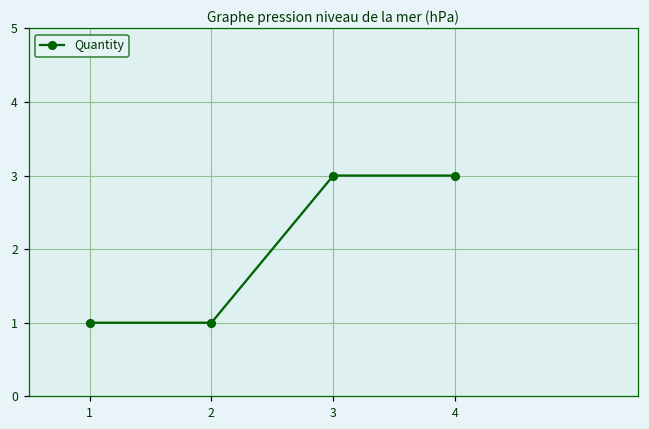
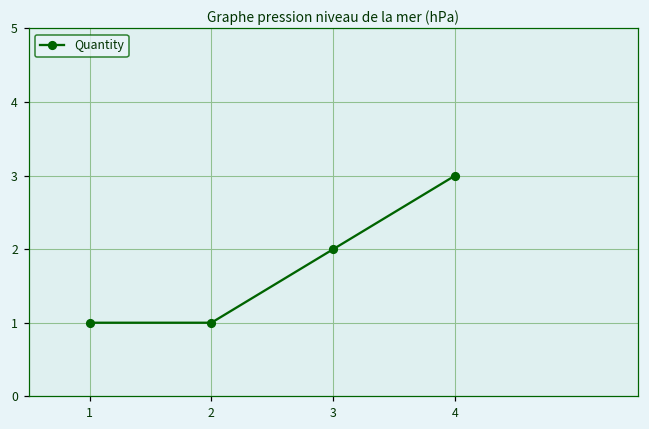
3: 3 -> 2
